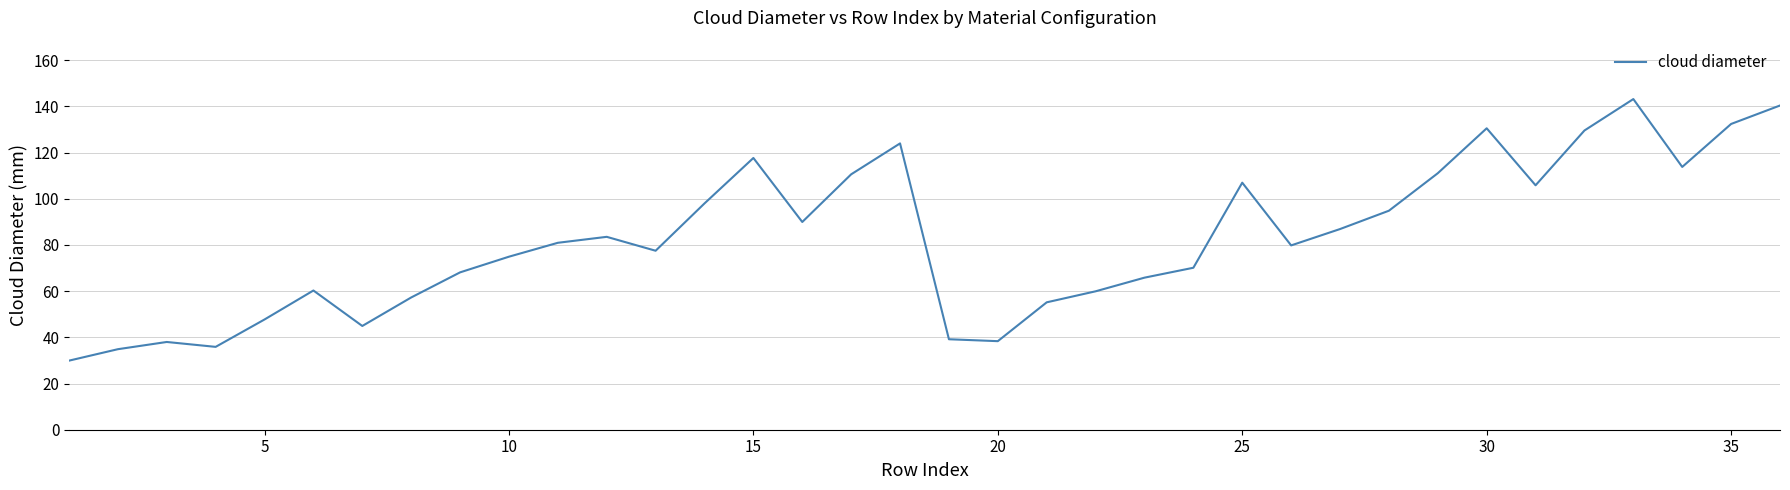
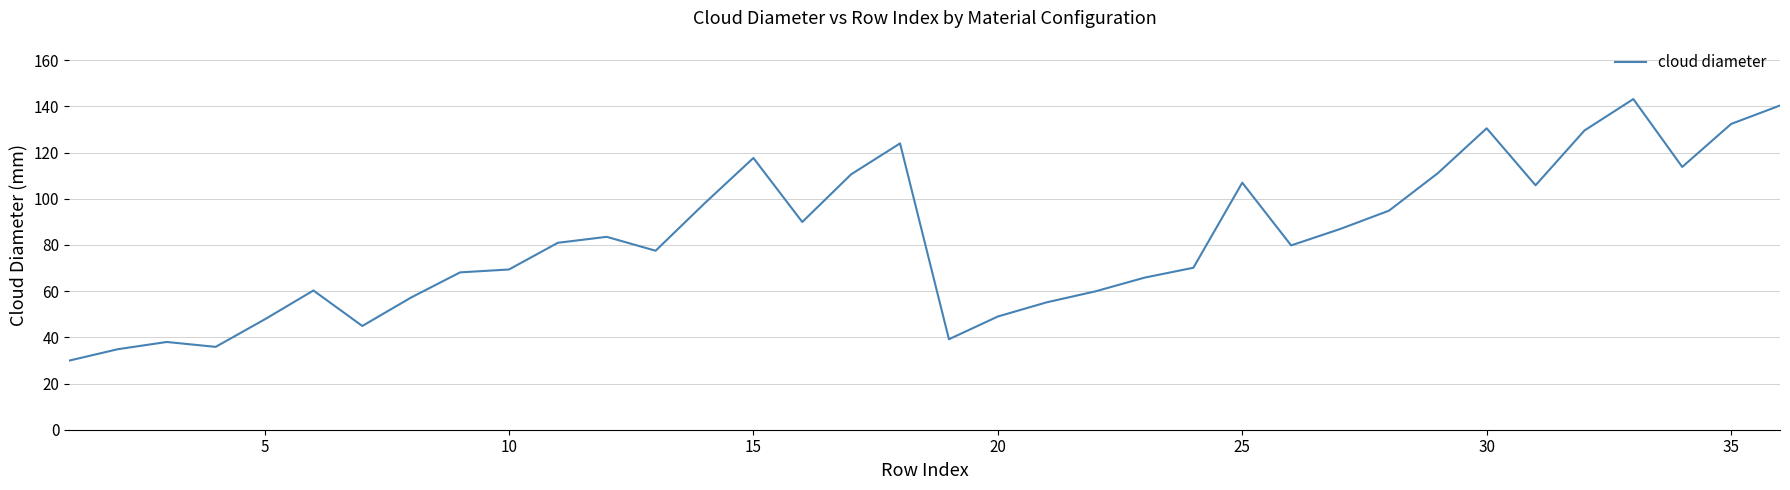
10: 75 -> 69
20: 38 -> 49
